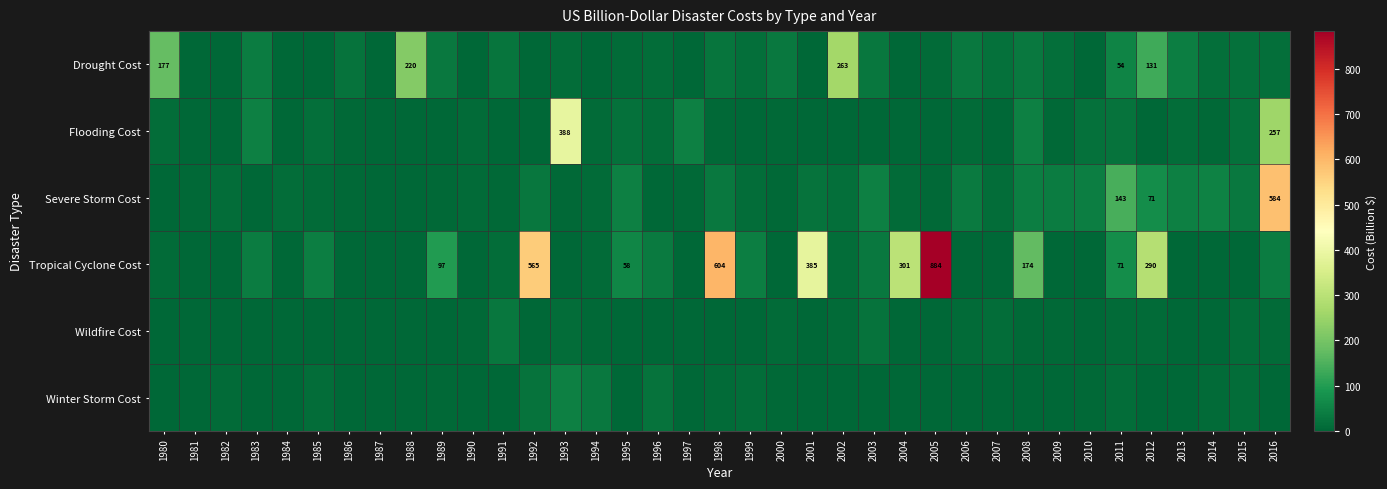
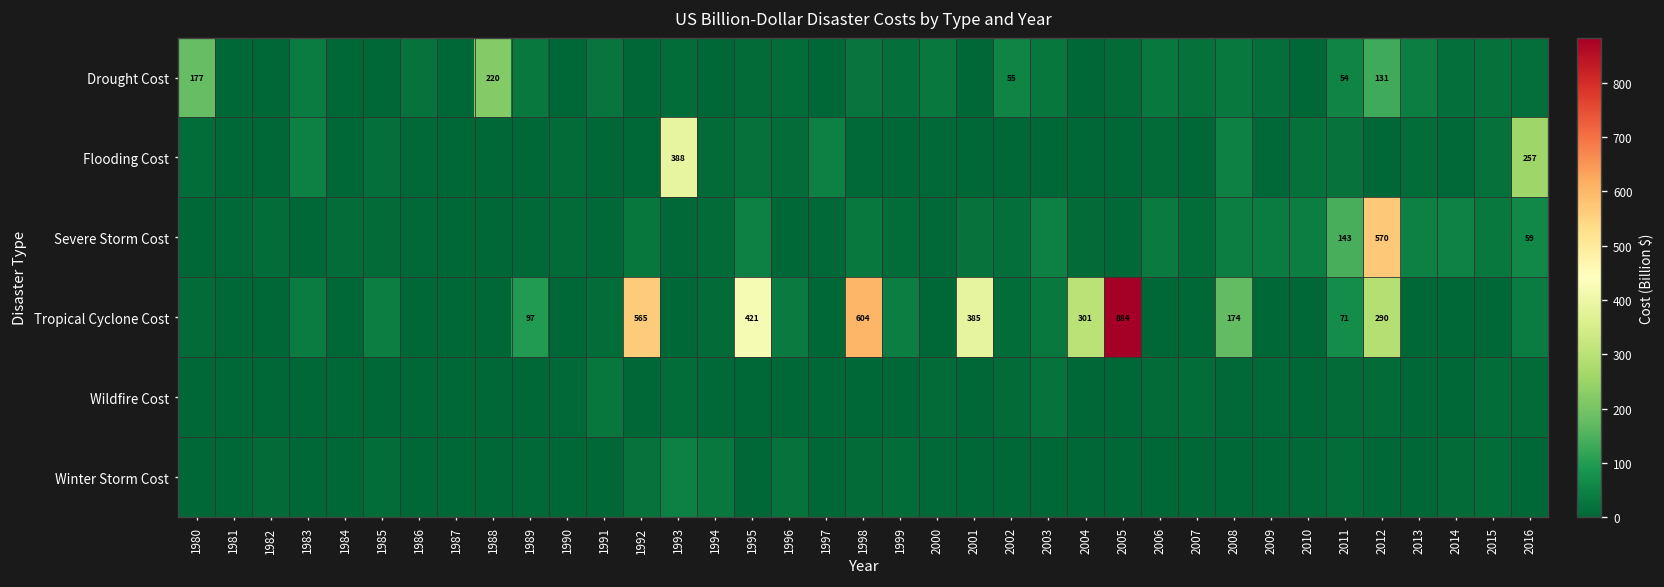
Drought Cost, 2002: 263 -> 55
Severe Storm Cost, 2012: 71 -> 570
Severe Storm Cost, 2016: 584 -> 59
Tropical Cyclone Cost, 1995: 58 -> 421
